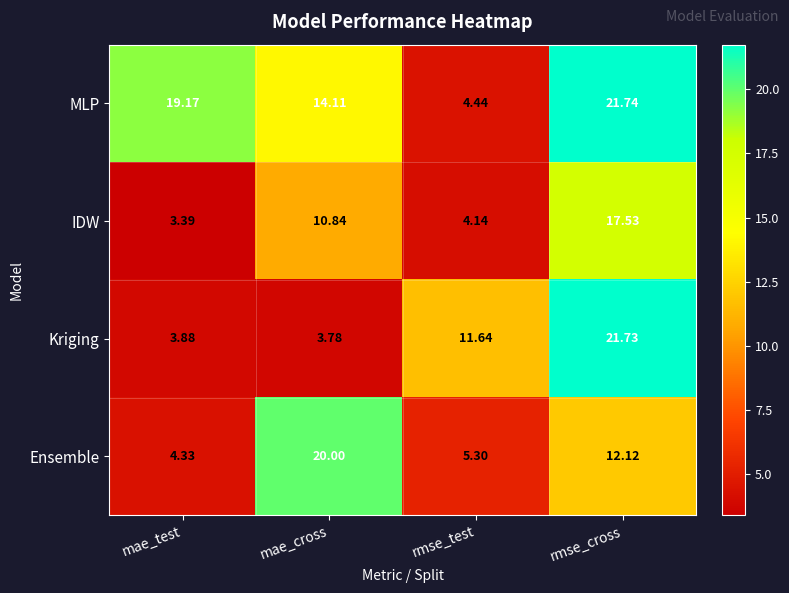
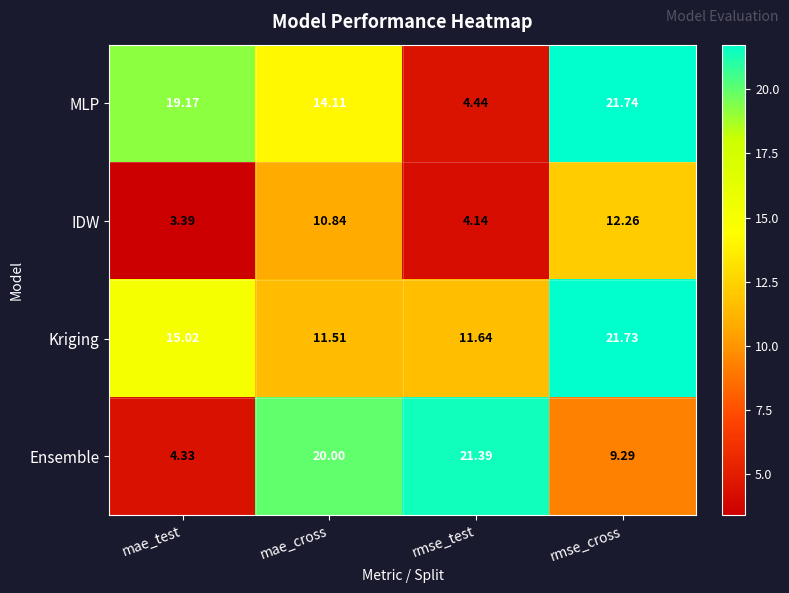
IDW, rmse_cross: 17.53 -> 12.26
Kriging, mae_test: 3.88 -> 15.02
Kriging, mae_cross: 3.78 -> 11.51
Ensemble, rmse_test: 5.30 -> 21.39
Ensemble, rmse_cross: 12.12 -> 9.29
